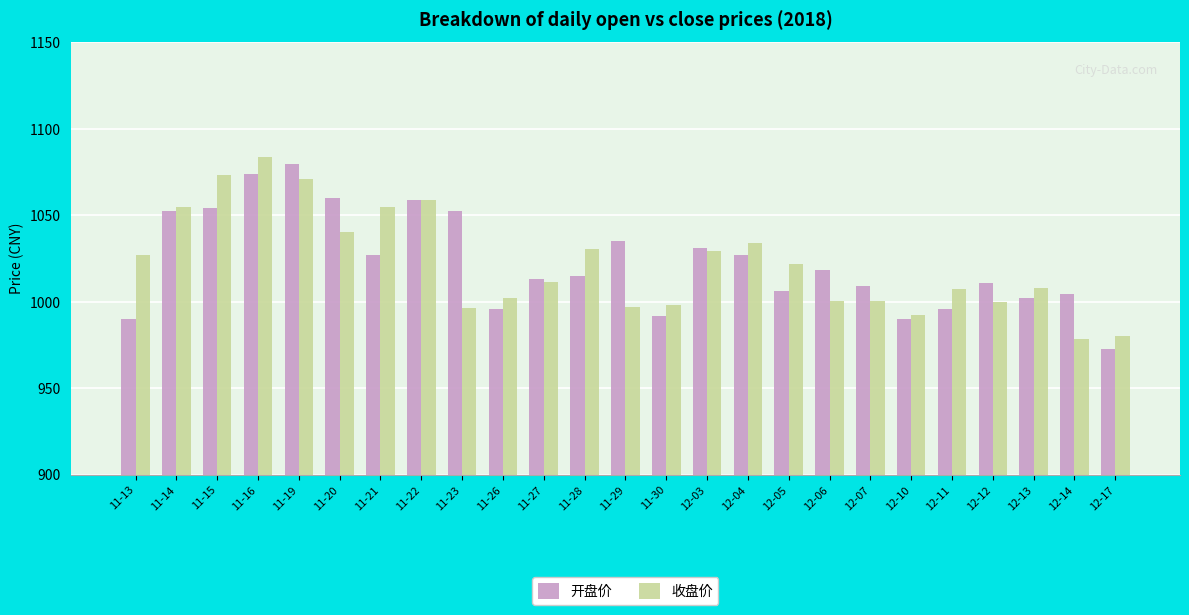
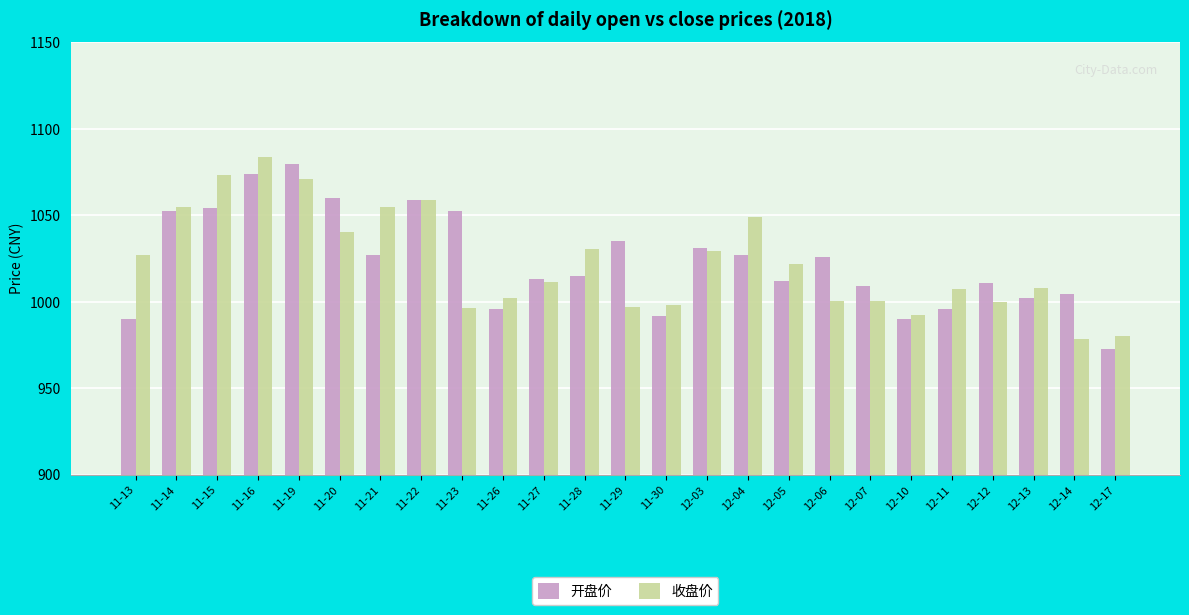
收盘价, 12-04: 1034 -> 1049
开盘价, 12-05: 1006 -> 1012
开盘价, 12-06: 1018 -> 1026
